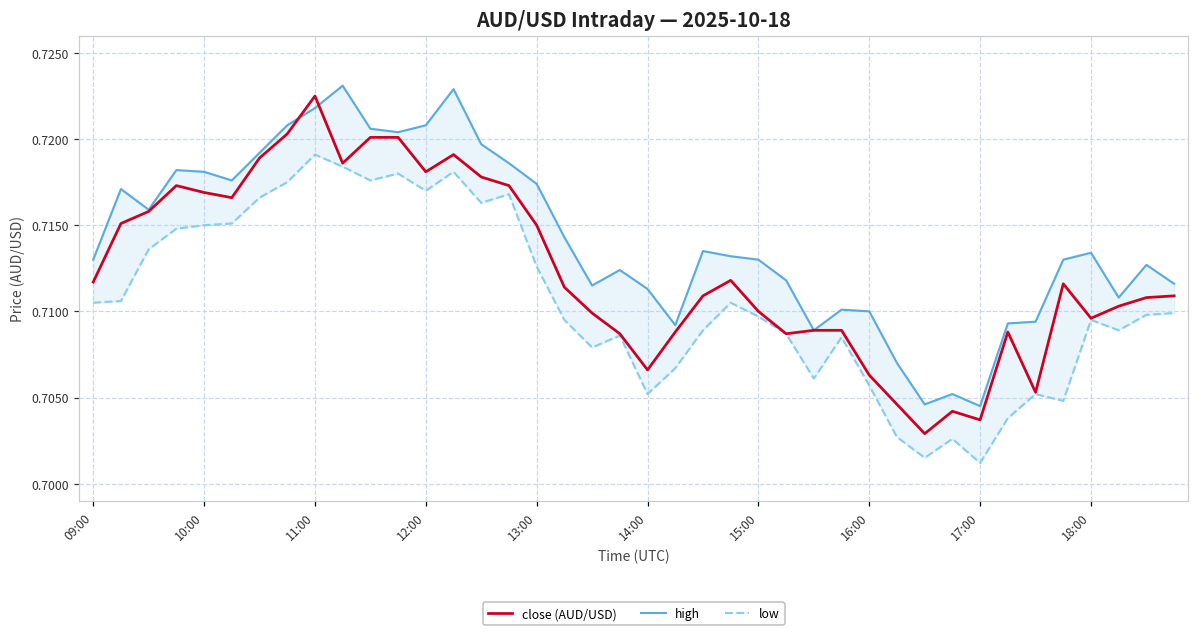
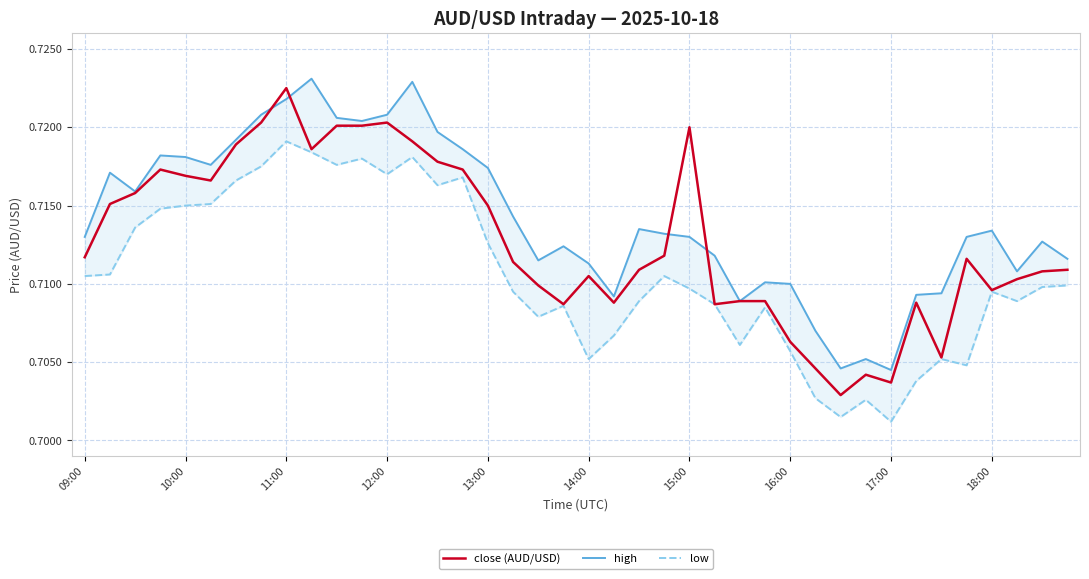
close (AUD/USD), 12:00: 0.7181 -> 0.7203
close (AUD/USD), 14:00: 0.7066 -> 0.7105
close (AUD/USD), 15:00: 0.71 -> 0.72
